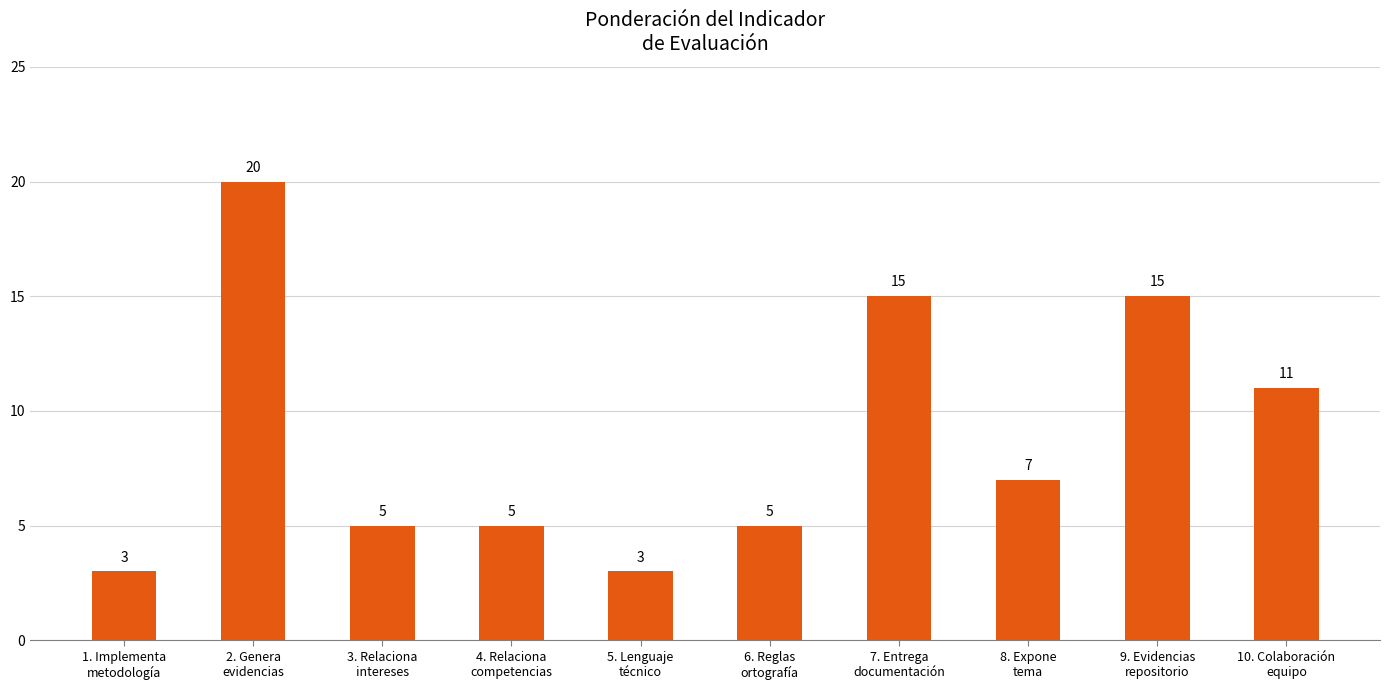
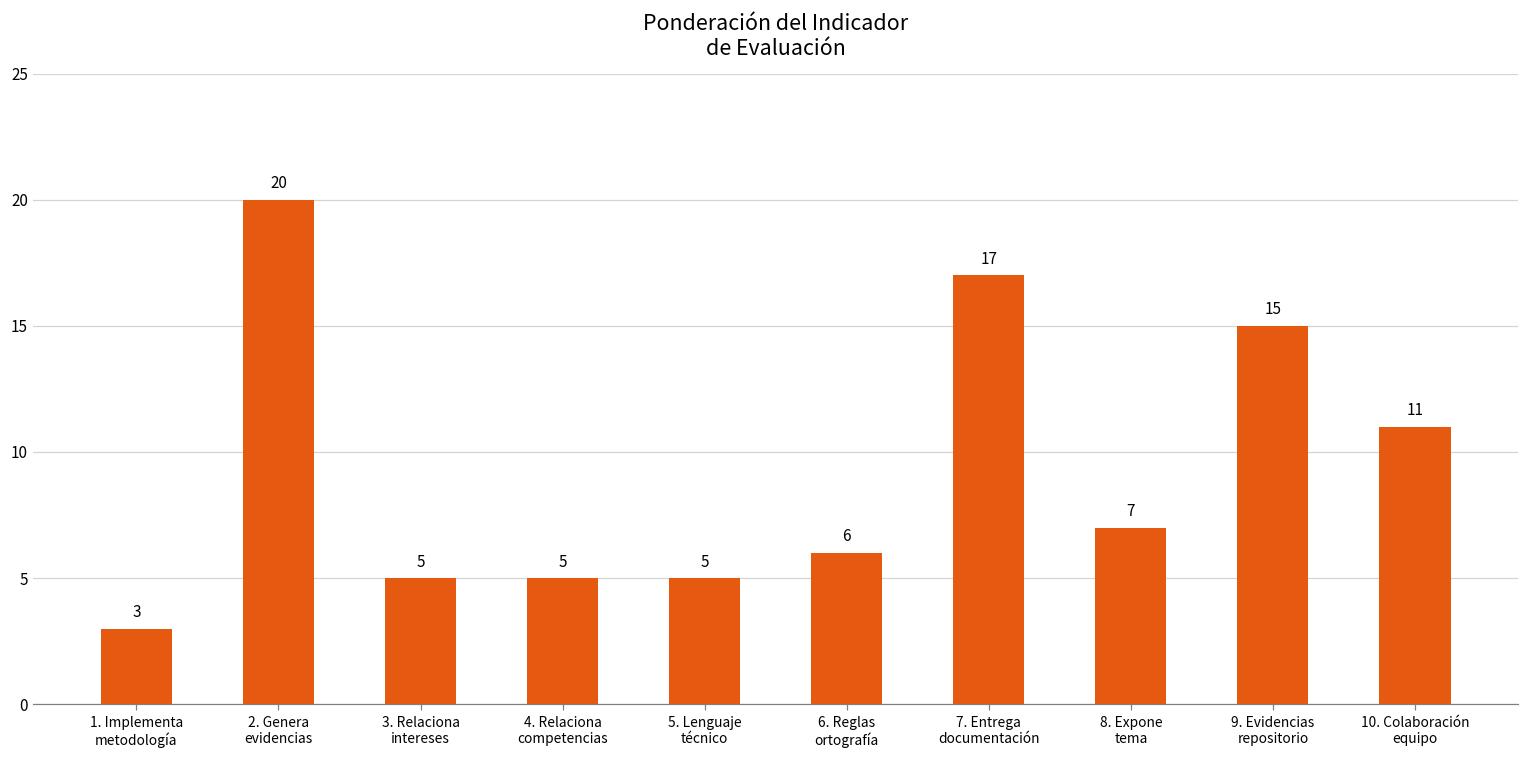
5. Lenguaje técnico: 3 -> 5
6. Reglas ortografía: 5 -> 6
7. Entrega documentación: 15 -> 17
